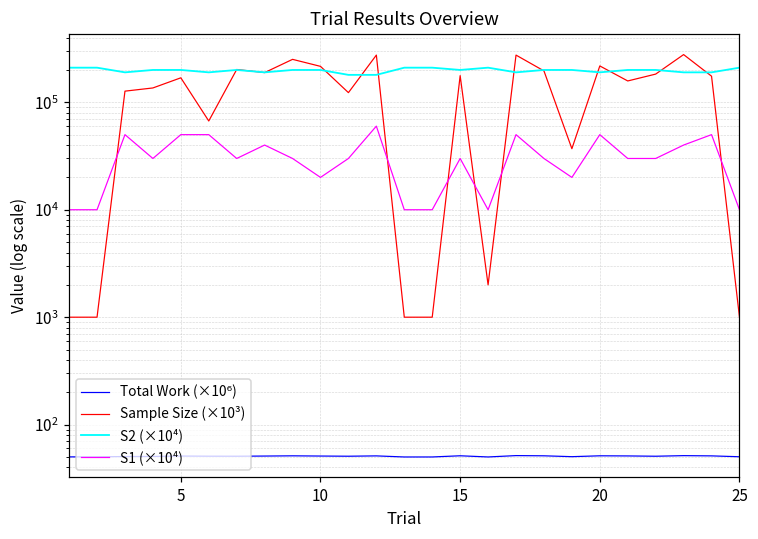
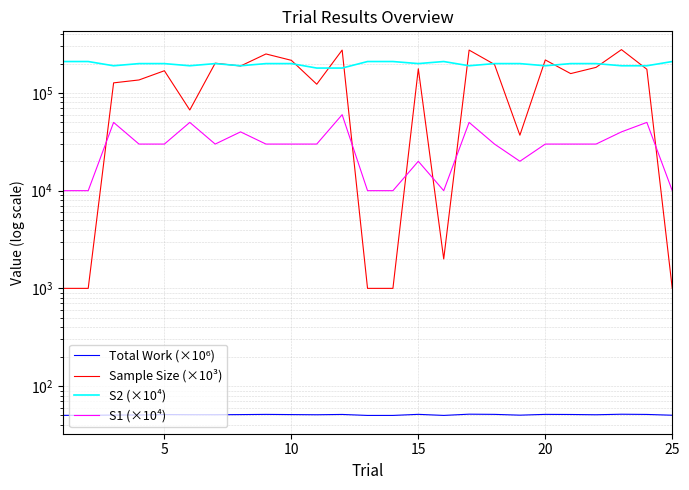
S1 (×10⁴), 5: 50000 -> 30000
S1 (×10⁴), 10: 20000 -> 30000
S1 (×10⁴), 15: 30000 -> 20000
S1 (×10⁴), 20: 50000 -> 30000
